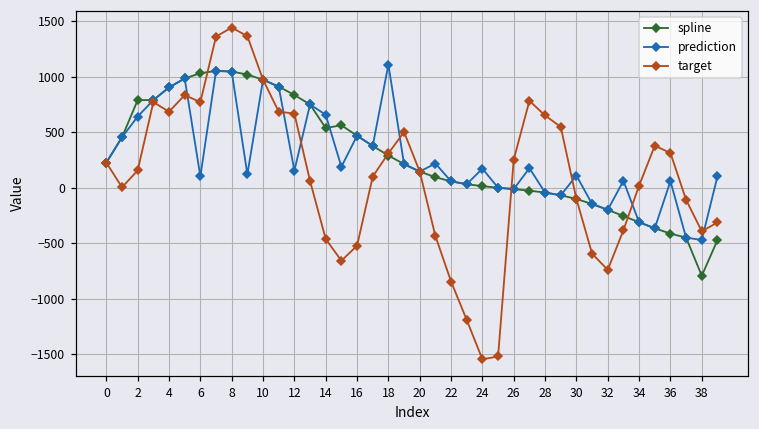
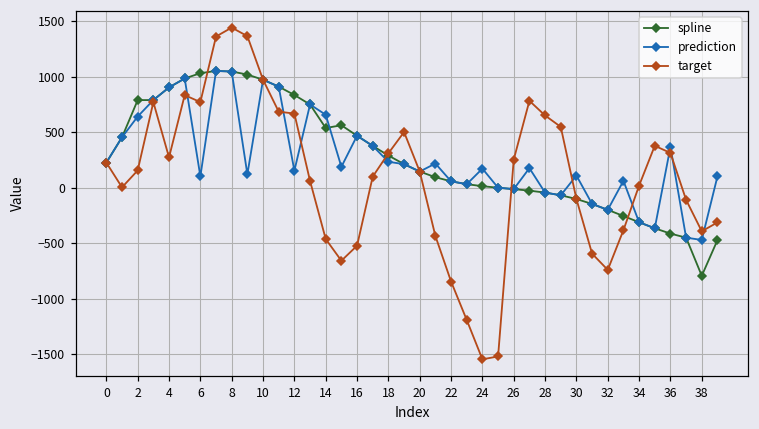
target, 4: 680 -> 270
prediction, 18: 1110 -> 230
prediction, 36: 60 -> 370
